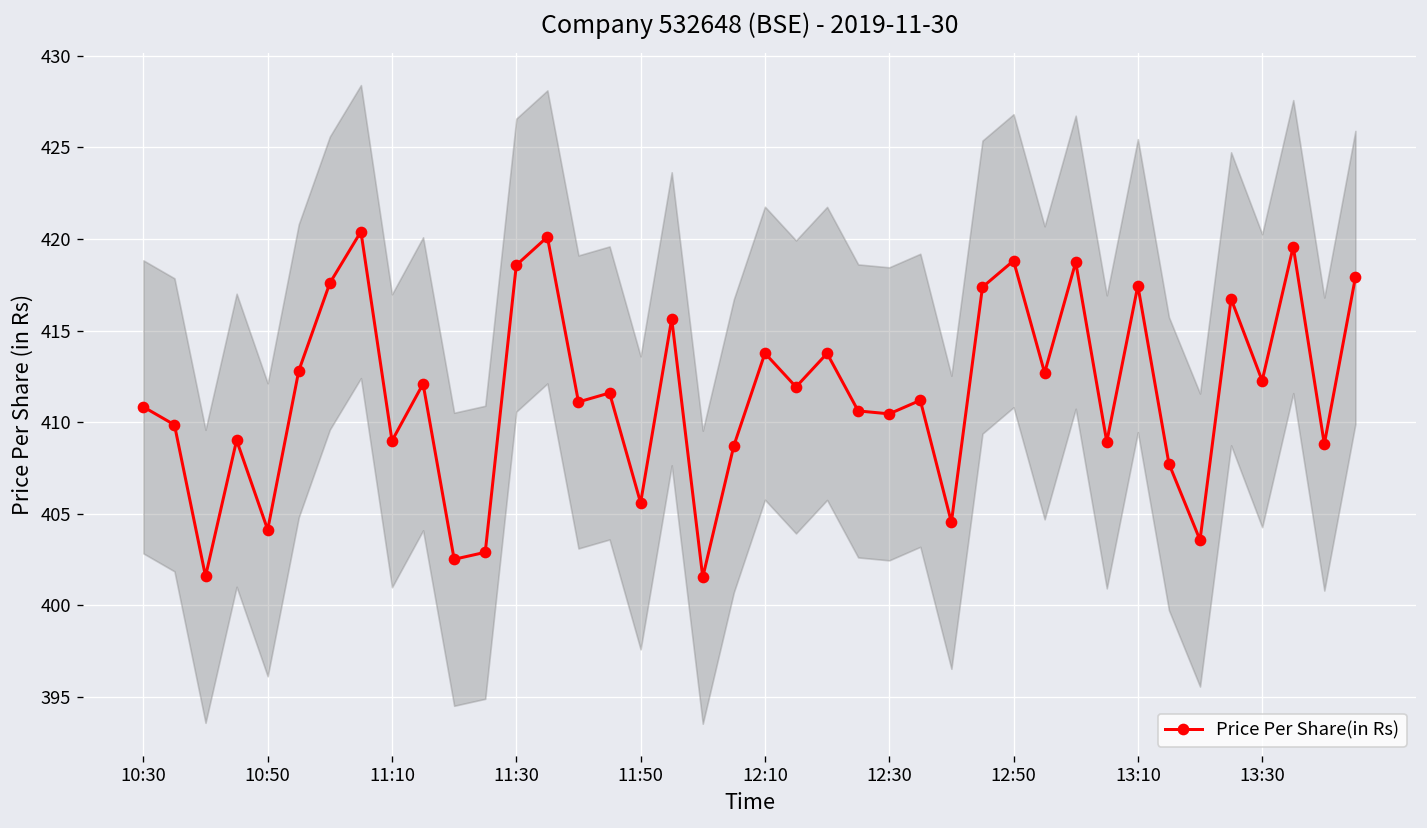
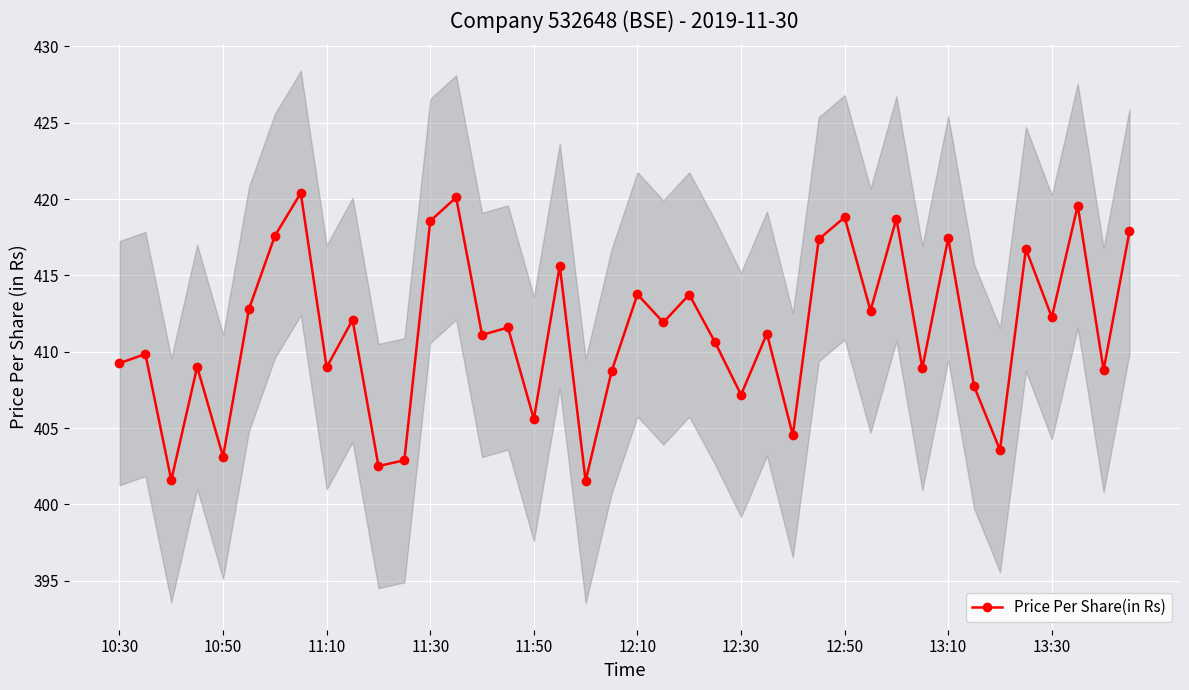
Price Per Share(in Rs), 10:30: 410.8 -> 409.3
Price Per Share(in Rs), 10:50: 404.1 -> 403.1
Price Per Share(in Rs), 12:30: 410.5 -> 407.2
